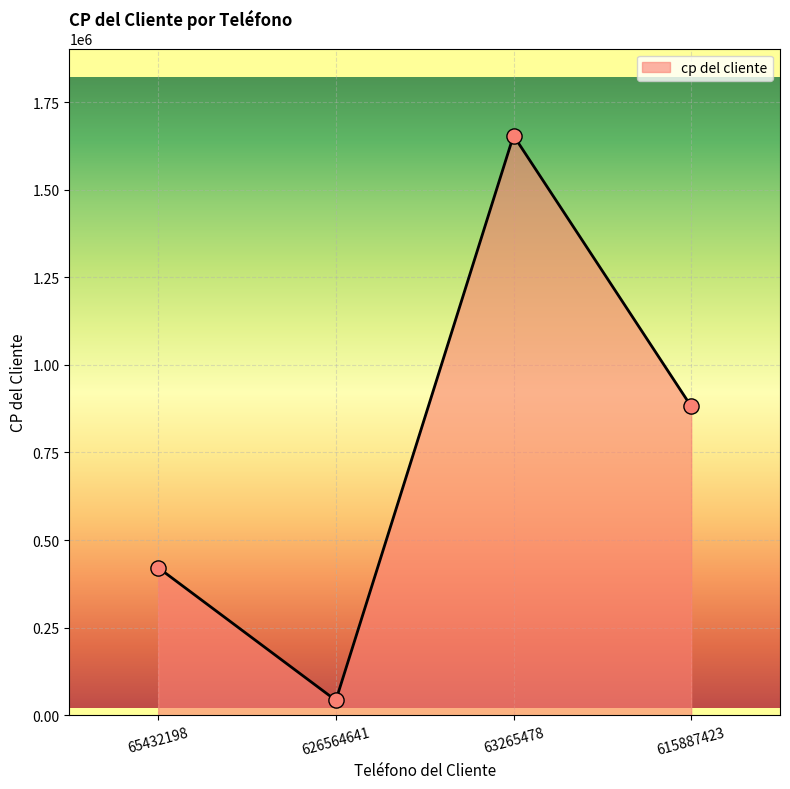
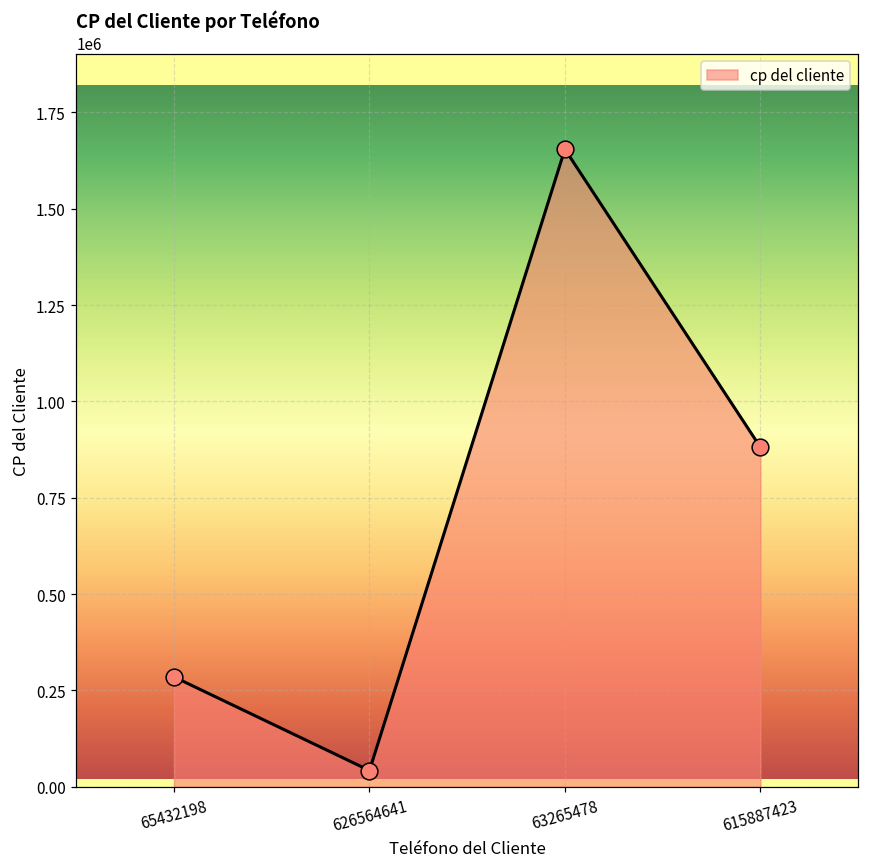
65432198: 420000 -> 290000
